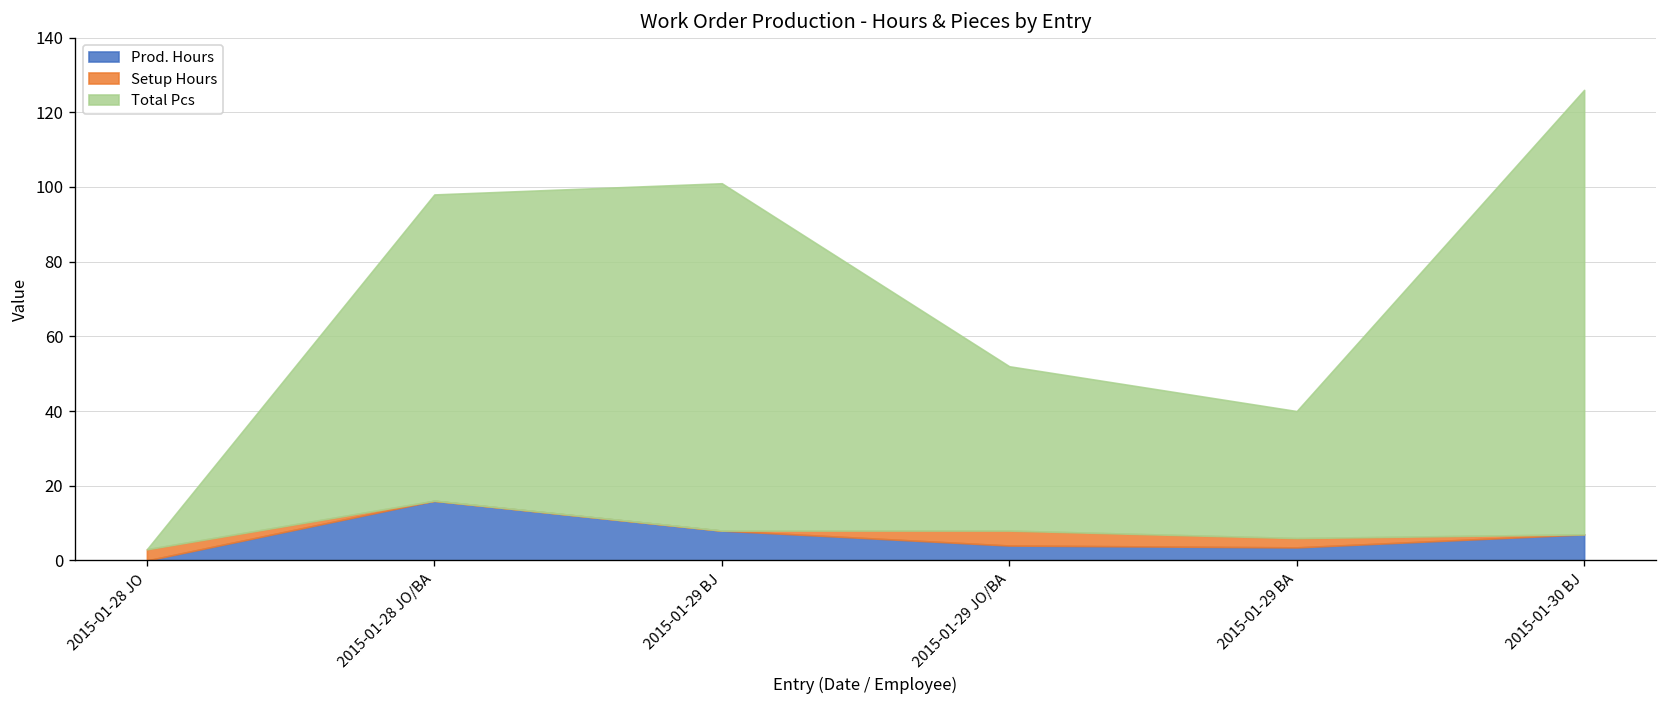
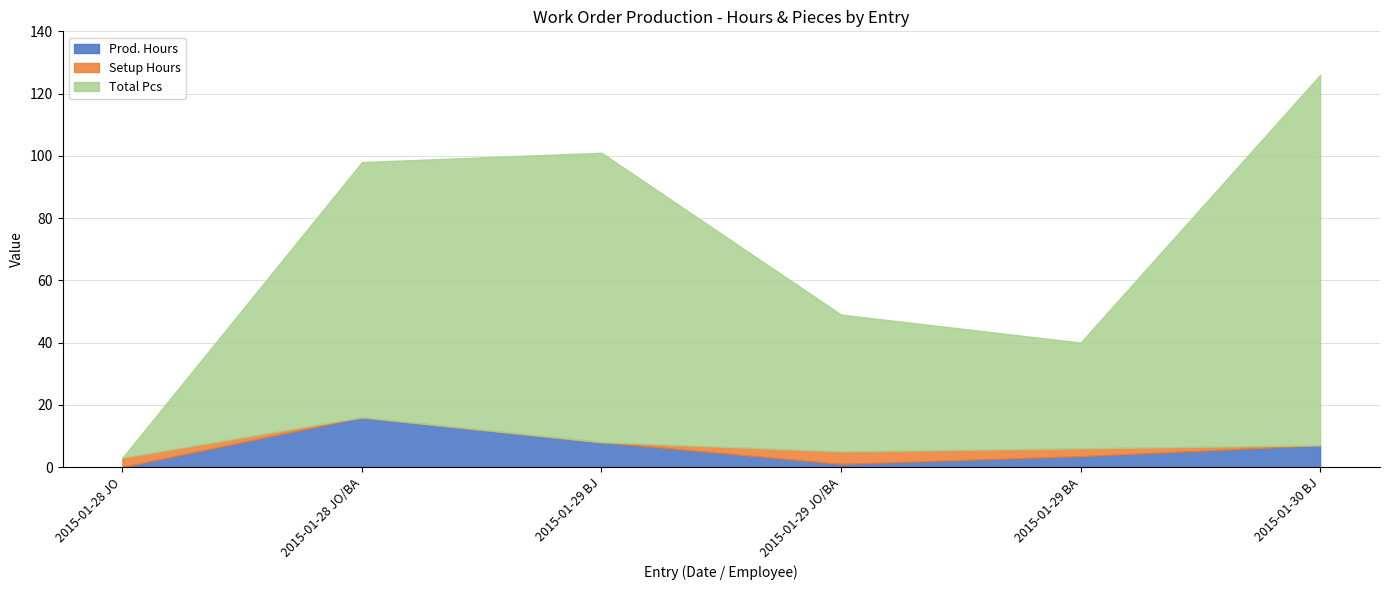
Prod. Hours, 2015-01-29 JO/BA: 4 -> 1
